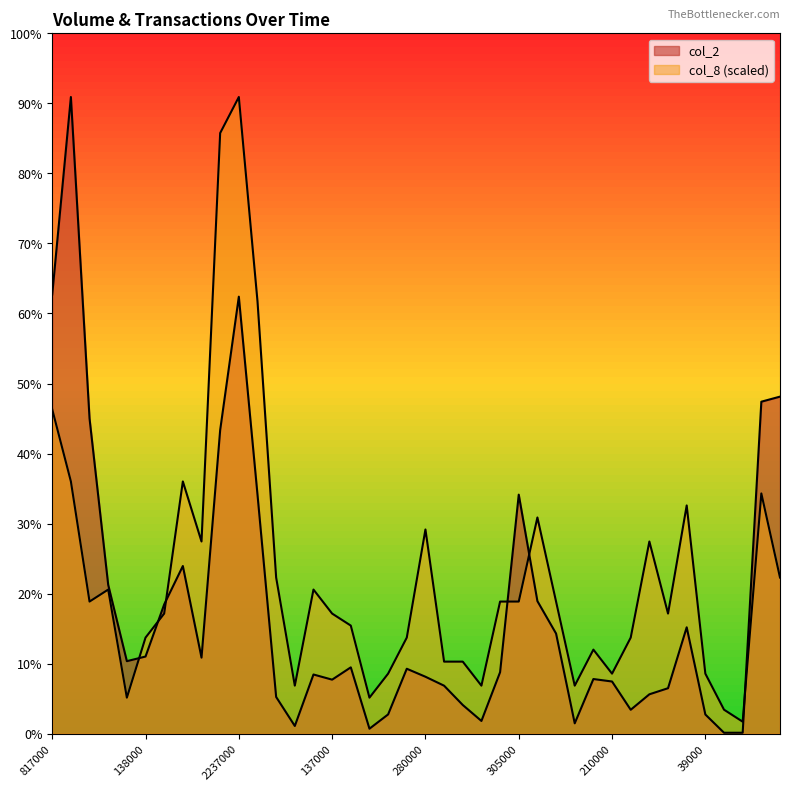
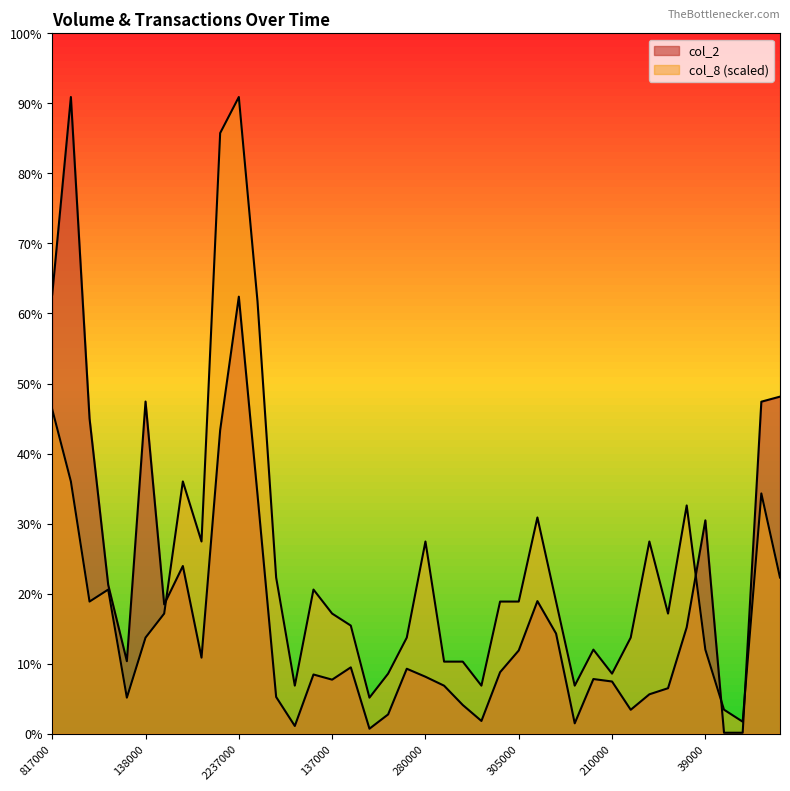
col_2, 138000: 11% -> 47%
col_8 (scaled), 280000: 29% -> 27%
col_2, 305000: 34% -> 12%
col_2, 39000: 3% -> 30%
col_8 (scaled), 39000: 9% -> 12%
